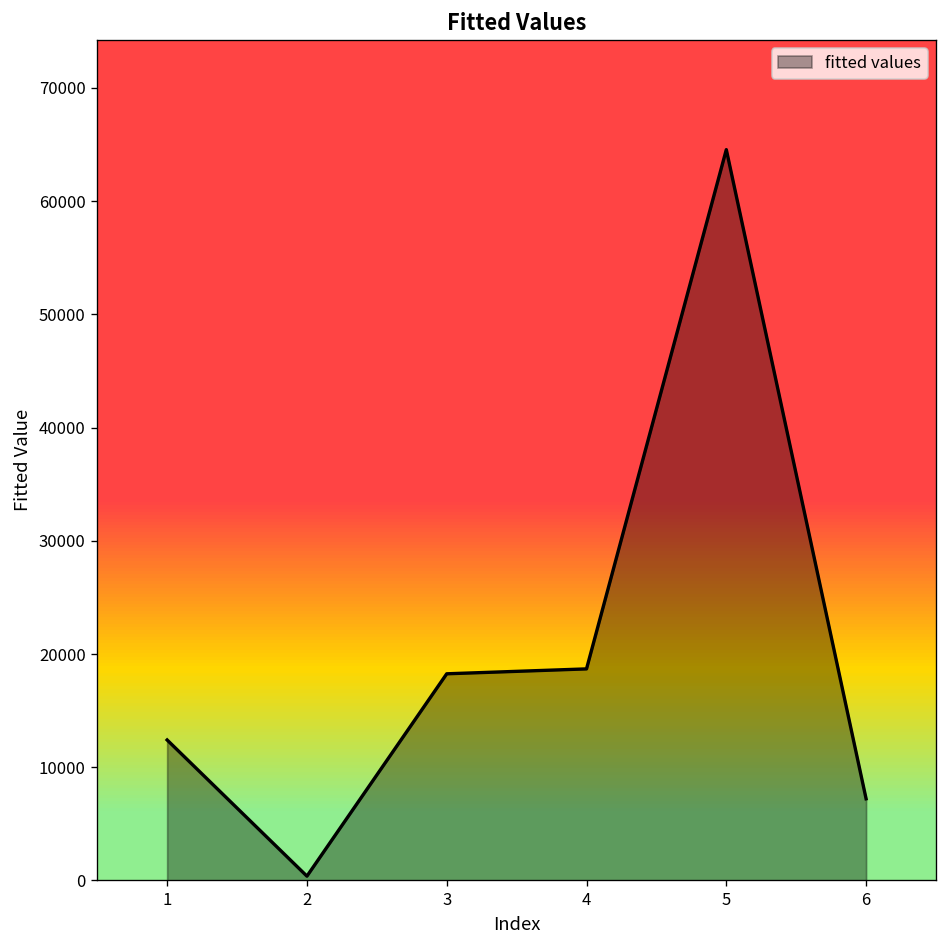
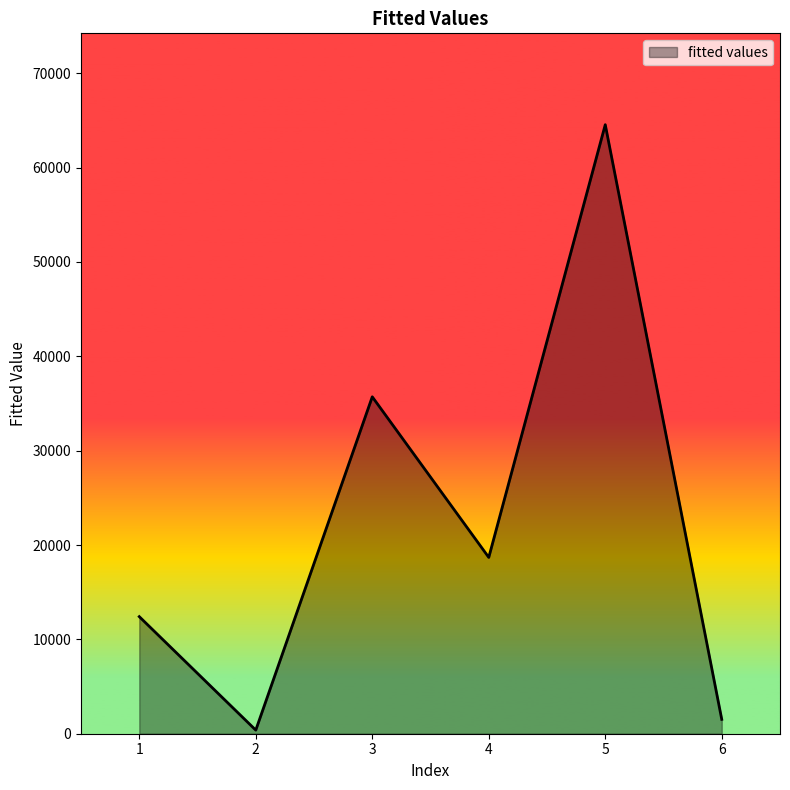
3: 18000 -> 36000
6: 7000 -> 2000
